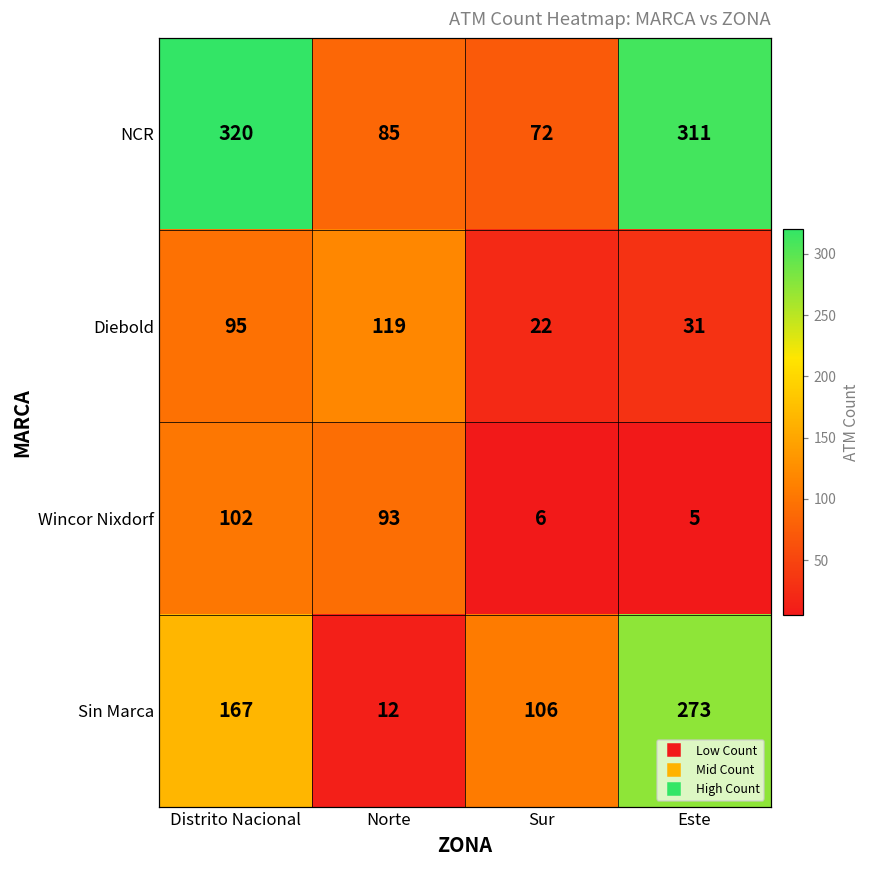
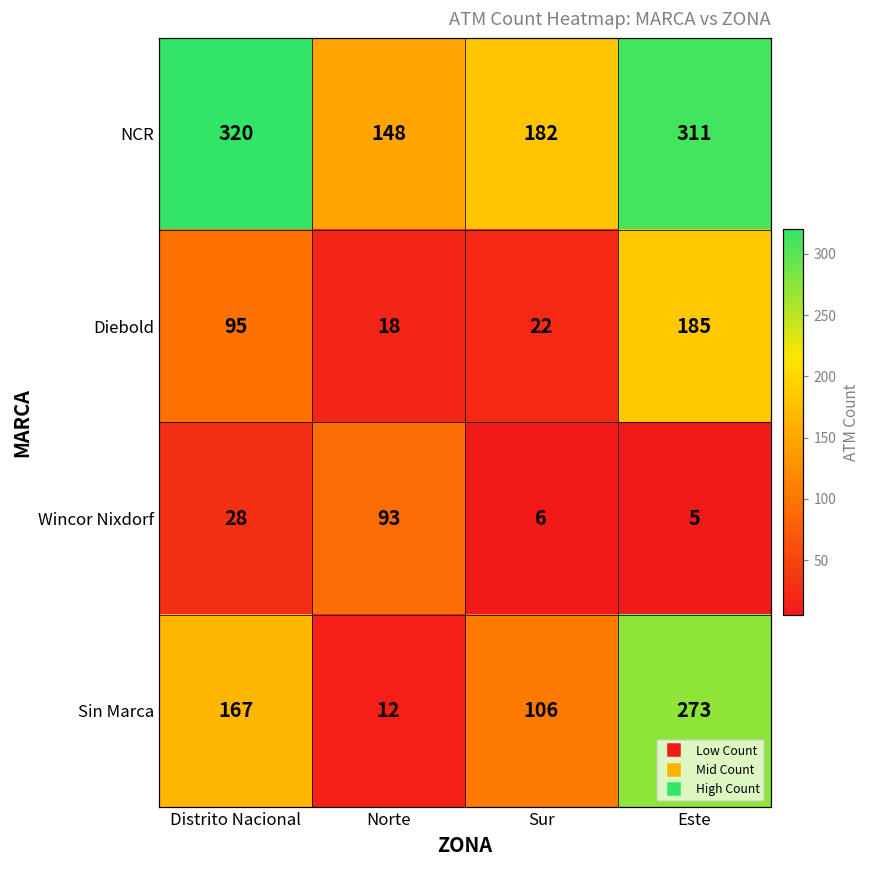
NCR, Norte: 85 -> 148
NCR, Sur: 72 -> 182
Diebold, Norte: 119 -> 18
Diebold, Este: 31 -> 185
Wincor Nixdorf, Distrito Nacional: 102 -> 28
